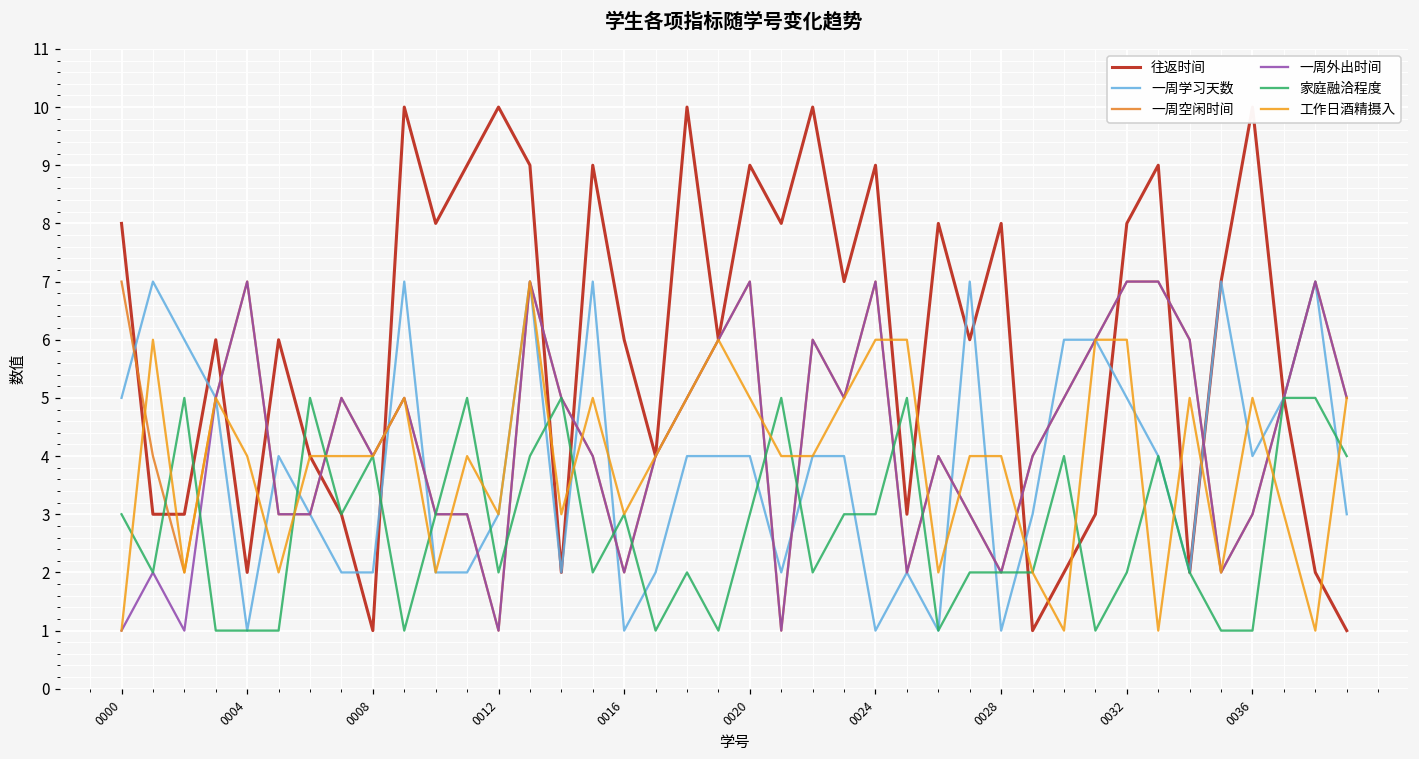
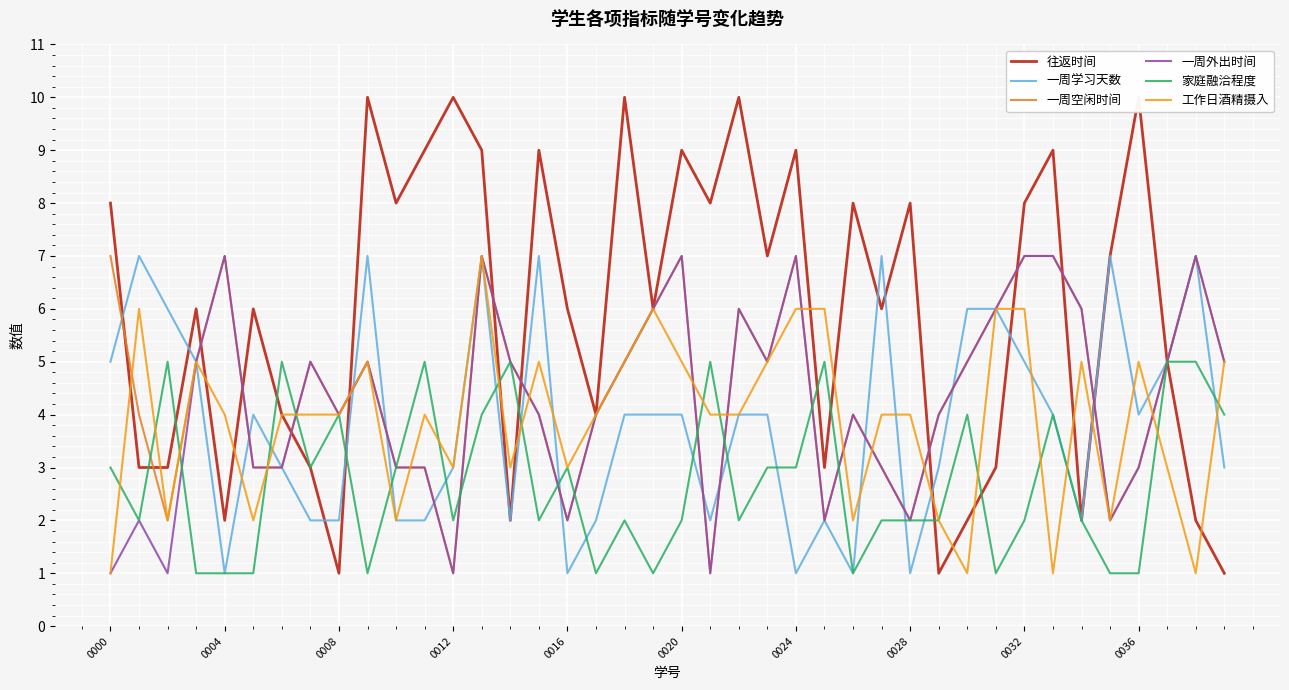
家庭融洽程度, 0020: 3 -> 2
